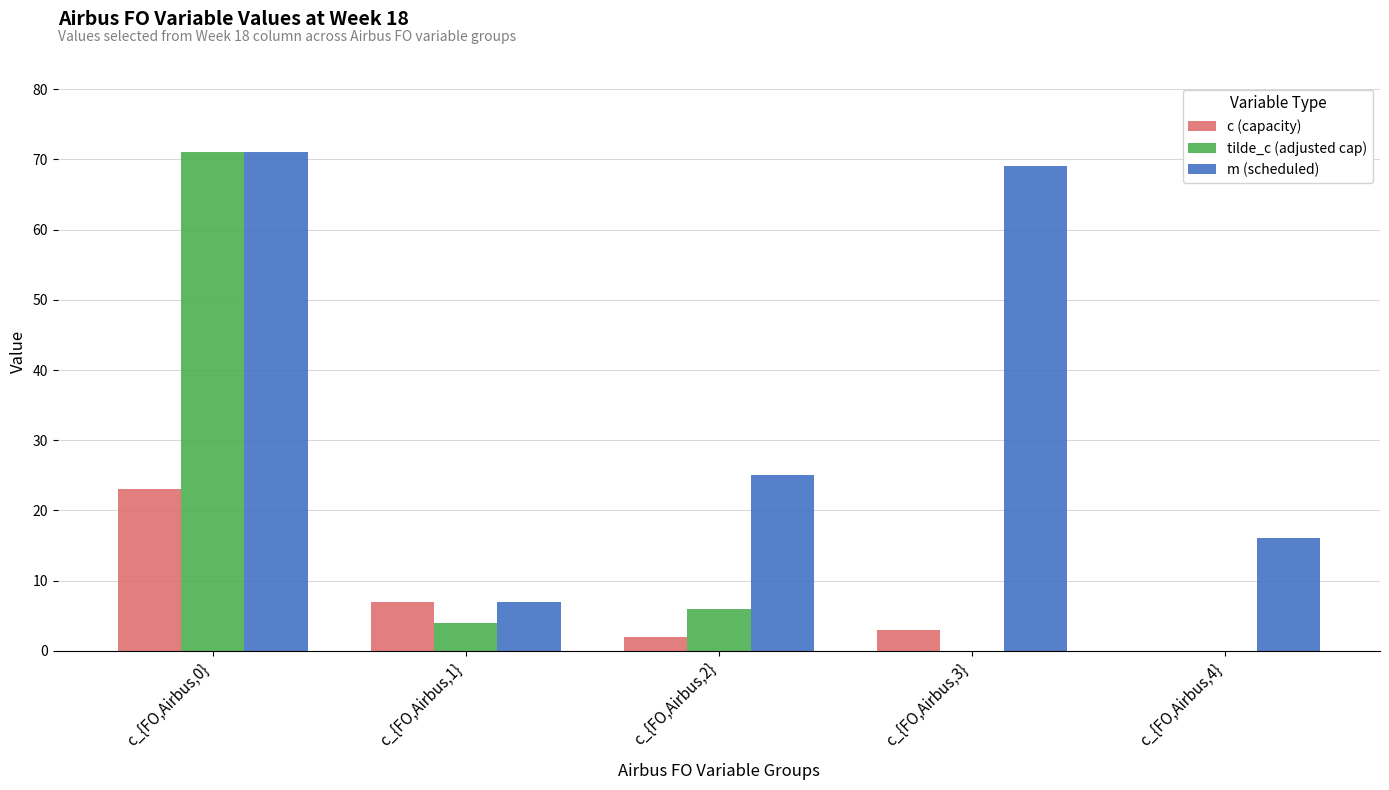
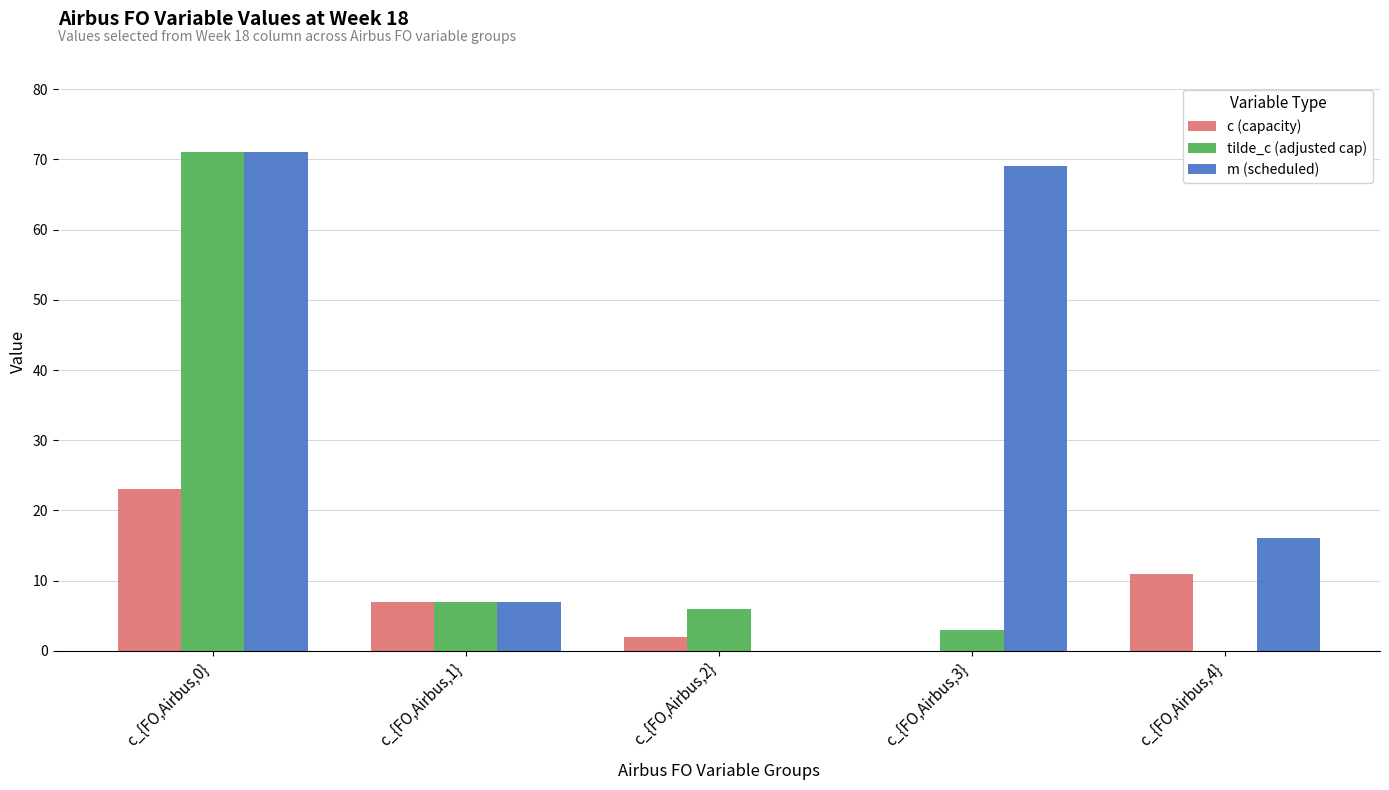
tilde_c (adjusted cap), c_{FO,Airbus,1}: 4 -> 7
m (scheduled), c_{FO,Airbus,2}: 25 -> 0
c (capacity), c_{FO,Airbus,3}: 3 -> 0
tilde_c (adjusted cap), c_{FO,Airbus,3}: 0 -> 3
c (capacity), c_{FO,Airbus,4}: 0 -> 11
